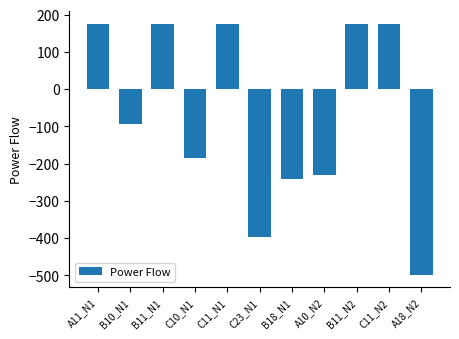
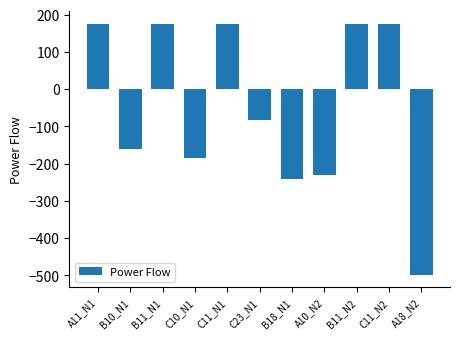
B10_N1: -90 -> -160
C23_N1: -400 -> -80
